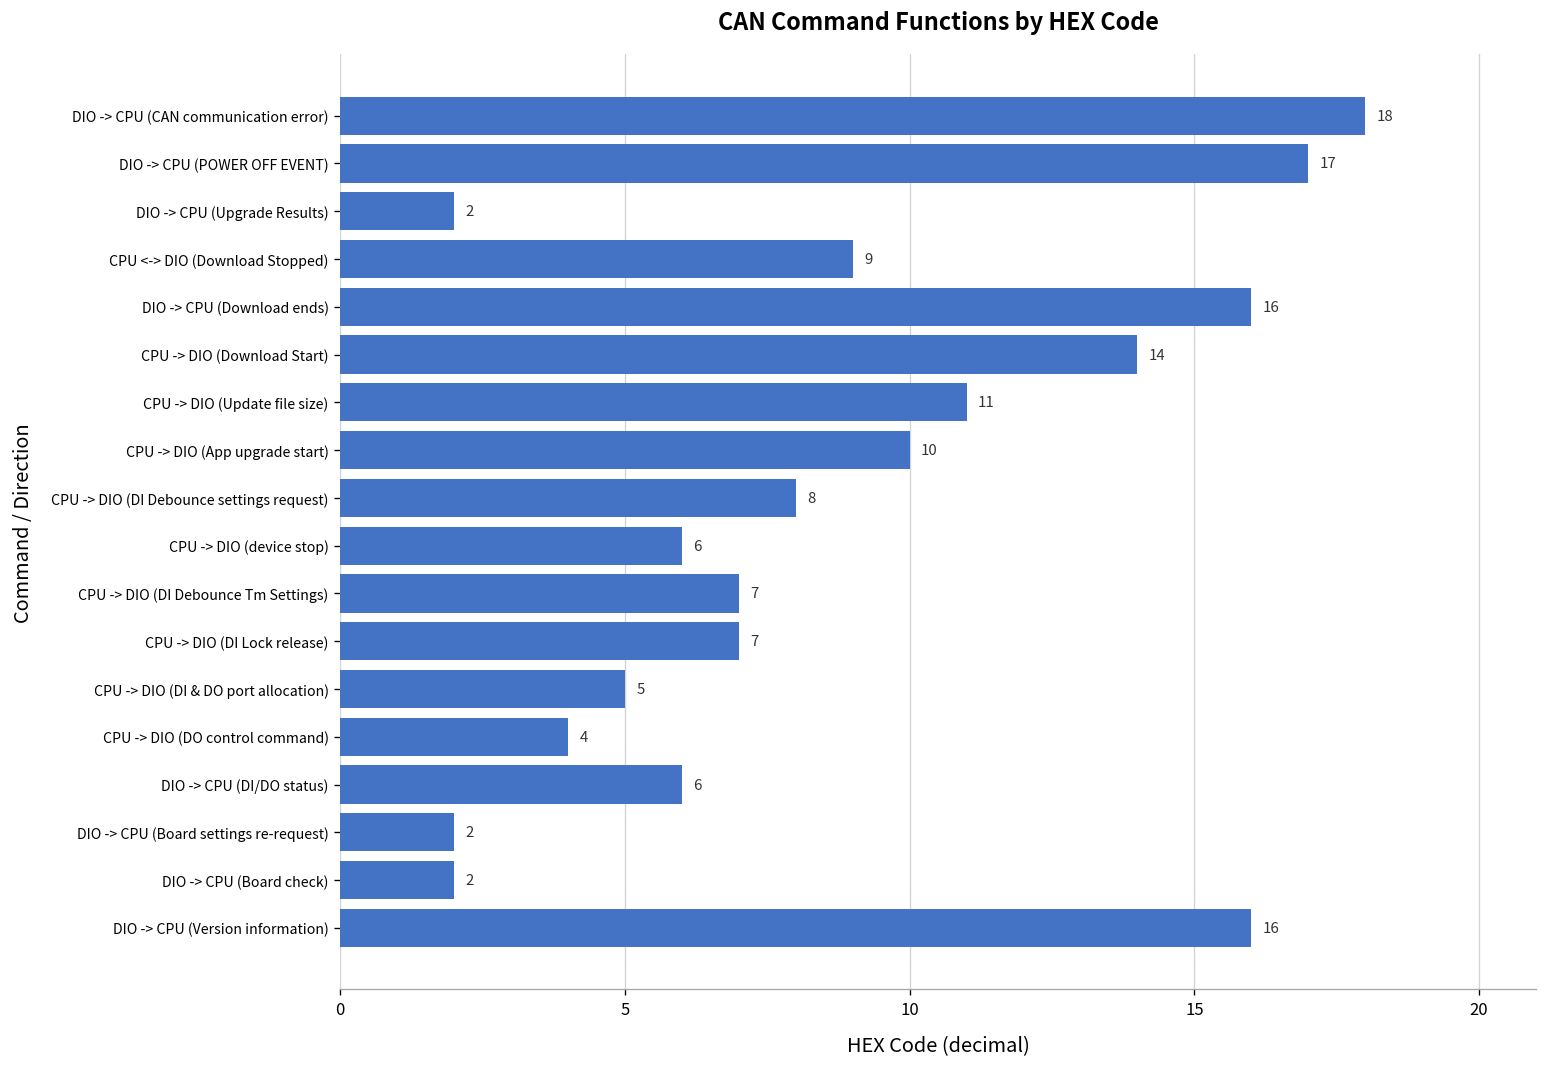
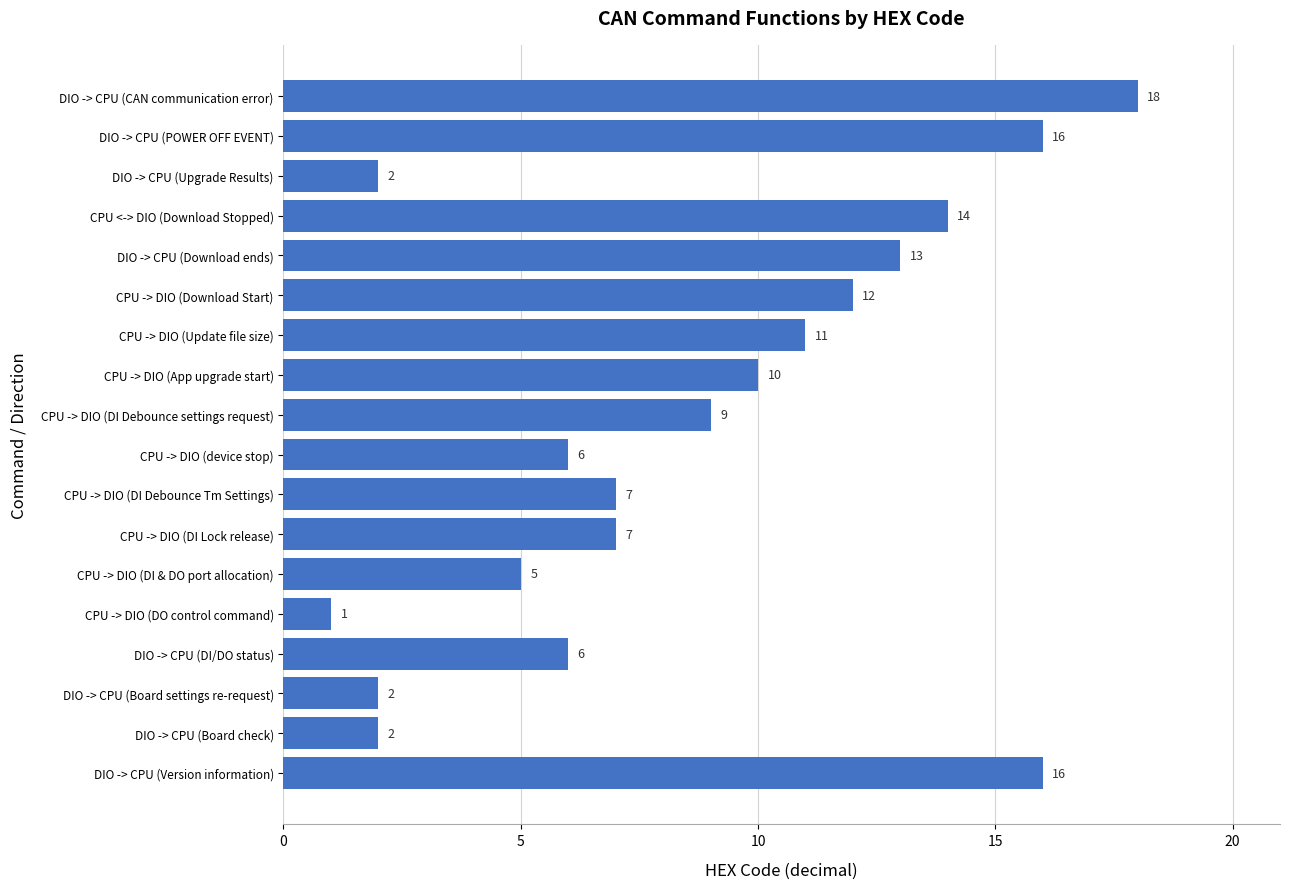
DIO -> CPU (POWER OFF EVENT): 17 -> 16
CPU <-> DIO (Download Stopped): 9 -> 14
DIO -> CPU (Download ends): 16 -> 13
CPU -> DIO (Download Start): 14 -> 12
CPU -> DIO (DI Debounce settings request): 8 -> 9
CPU -> DIO (DO control command): 4 -> 1
